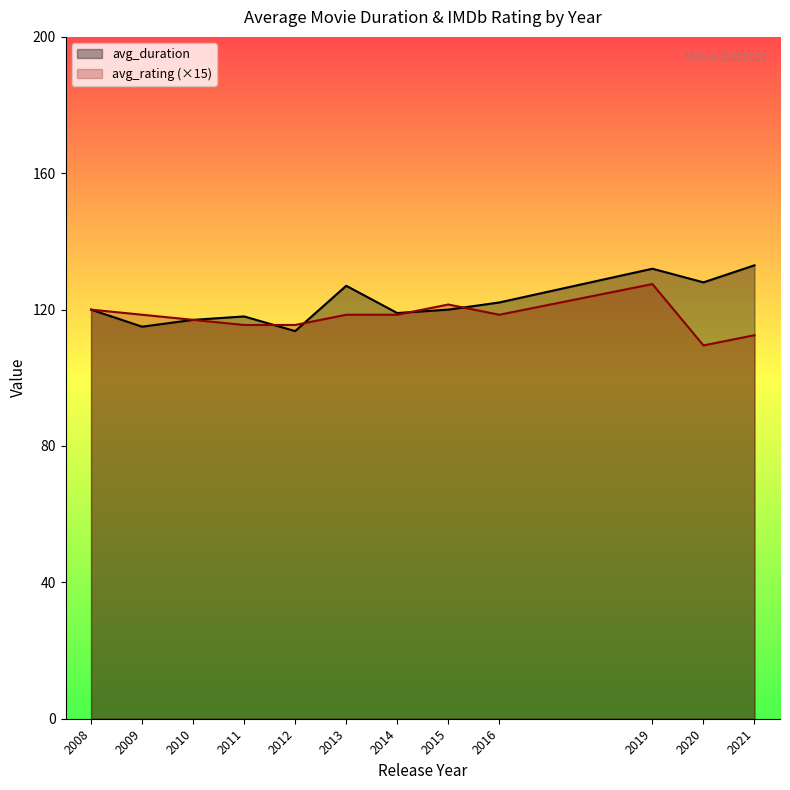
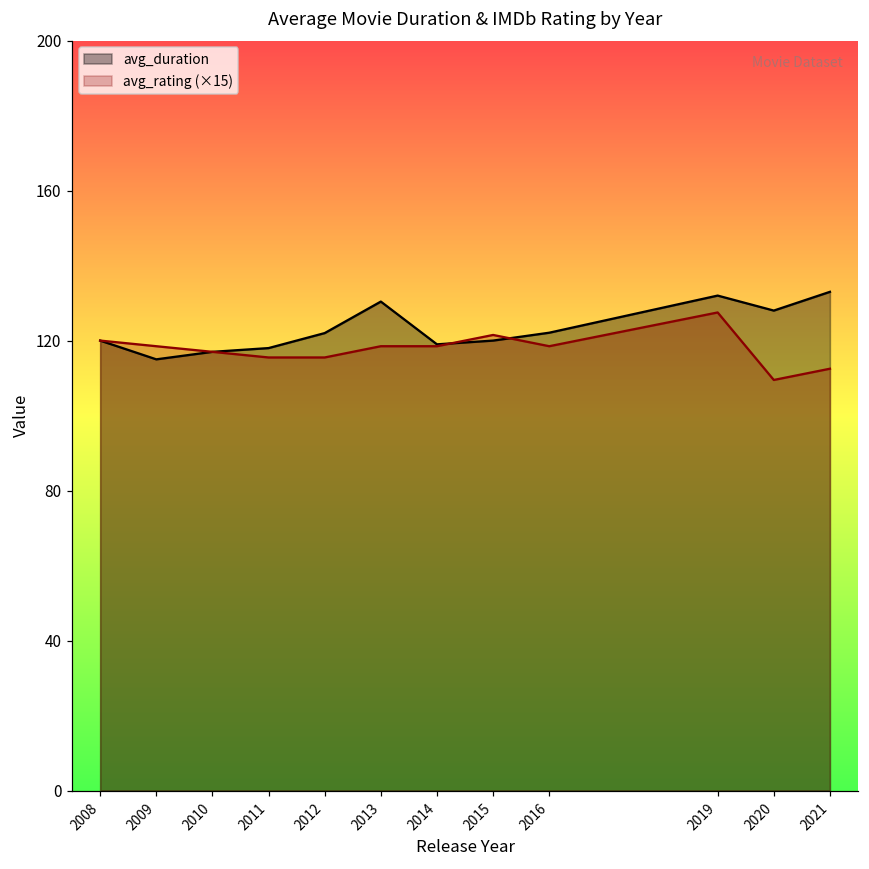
avg_duration, 2012: 114 -> 122
avg_duration, 2013: 127 -> 130
